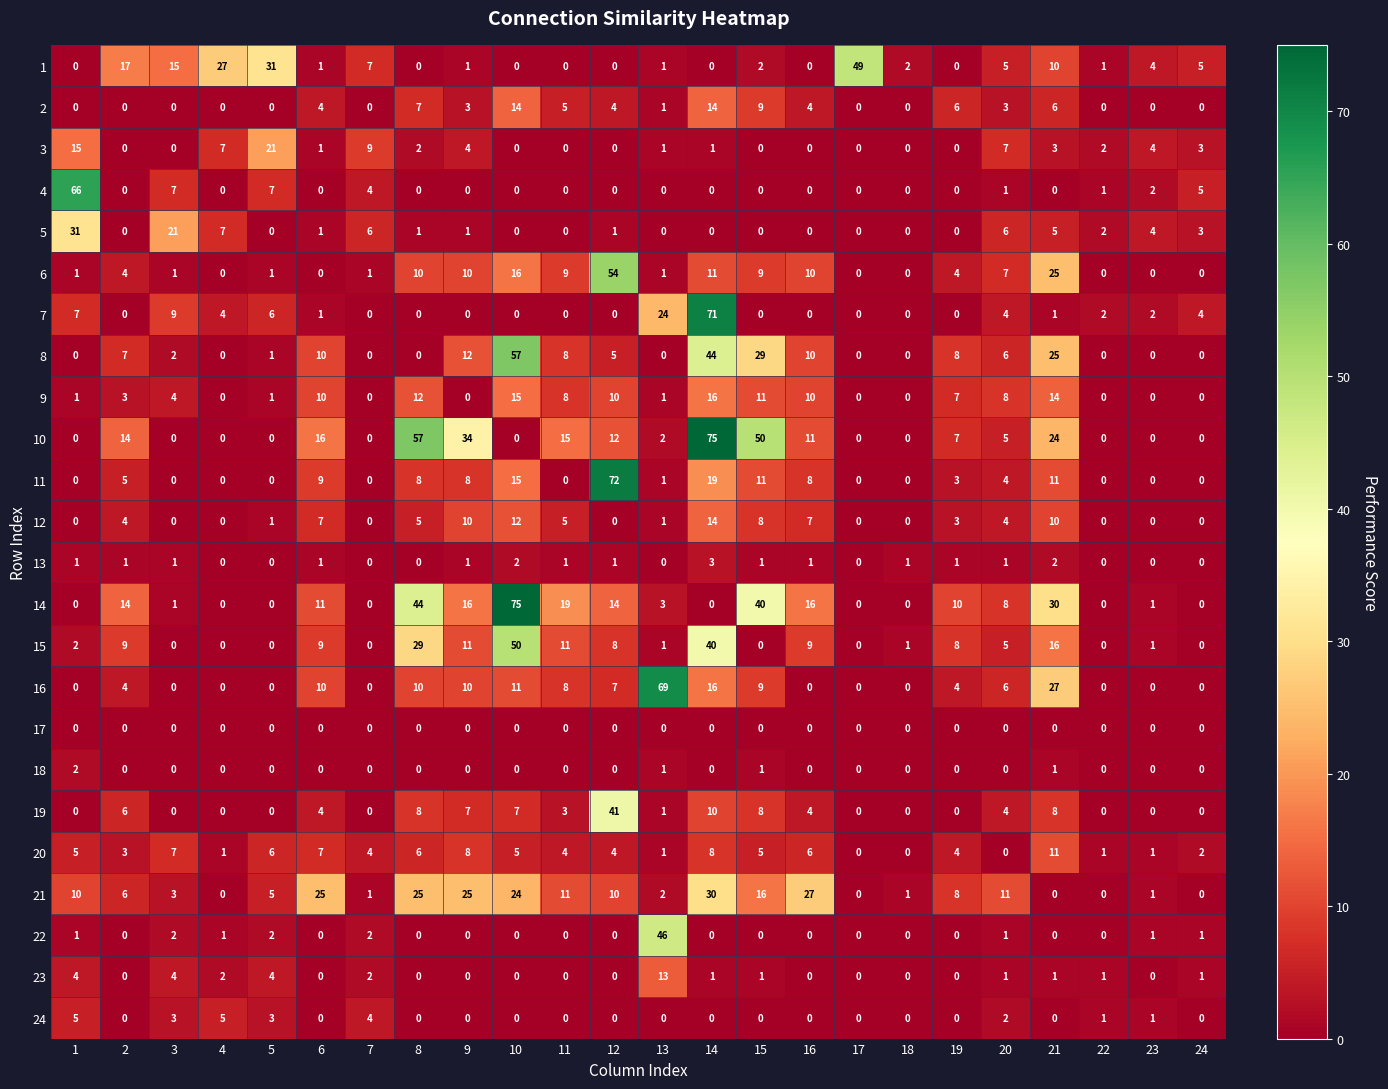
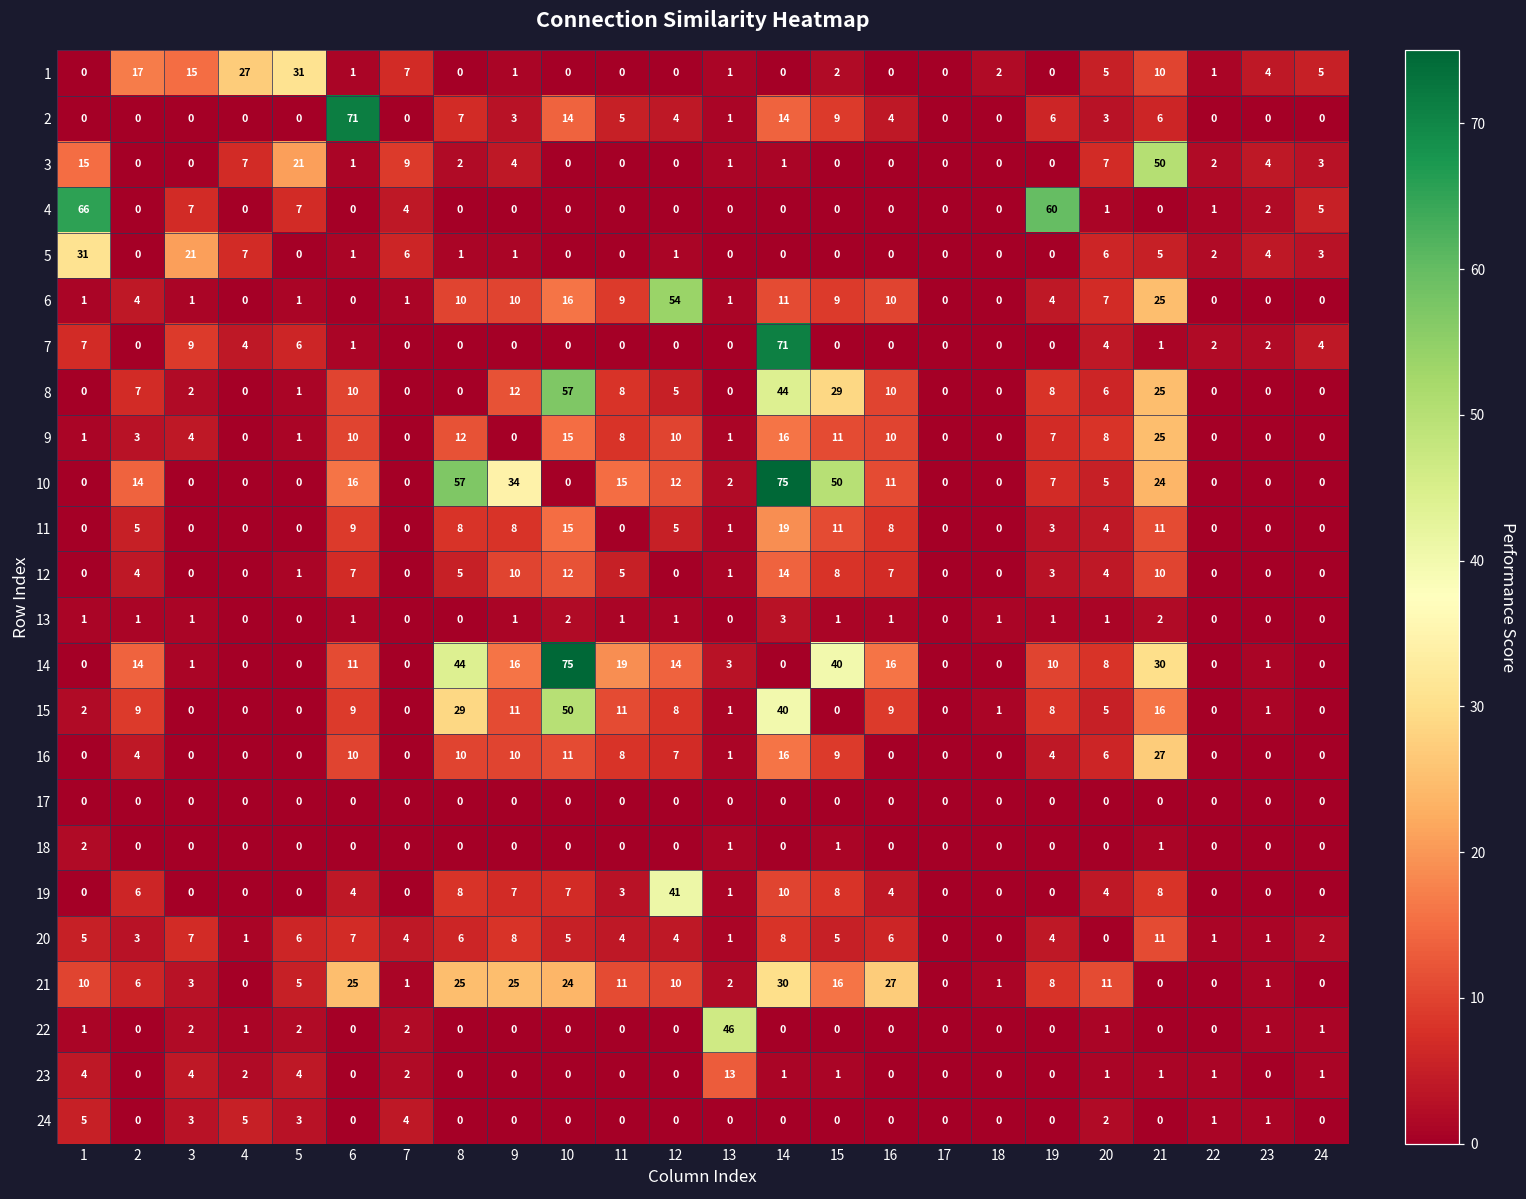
1, 17: 49 -> 0
2, 6: 4 -> 71
3, 21: 3 -> 50
4, 19: 0 -> 60
7, 13: 24 -> 0
9, 21: 14 -> 25
11, 12: 72 -> 5
16, 13: 69 -> 1
